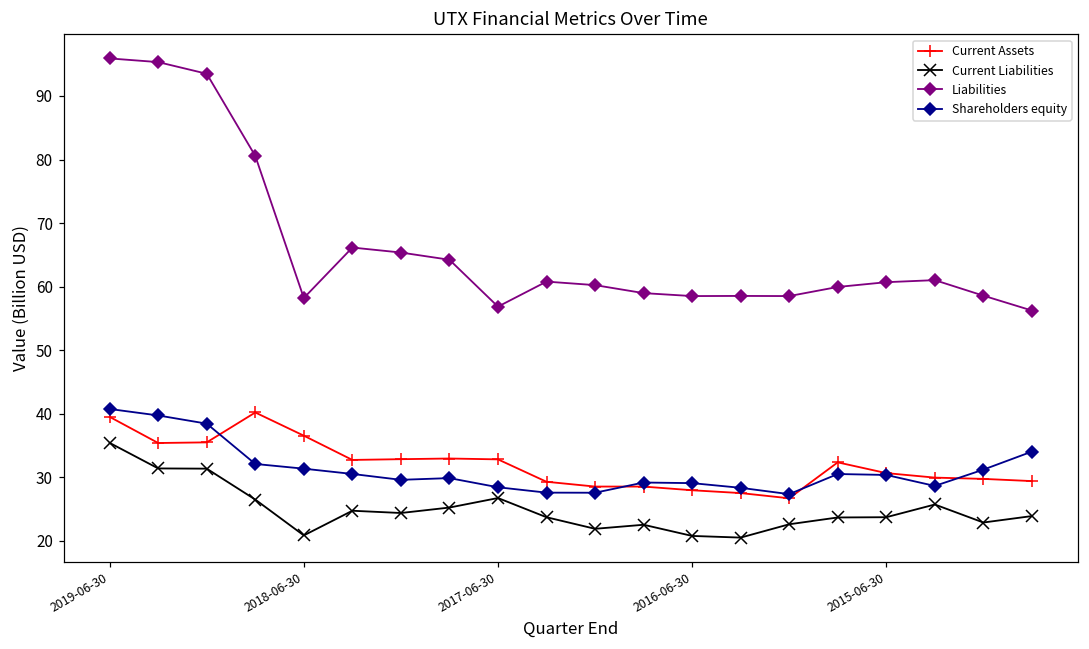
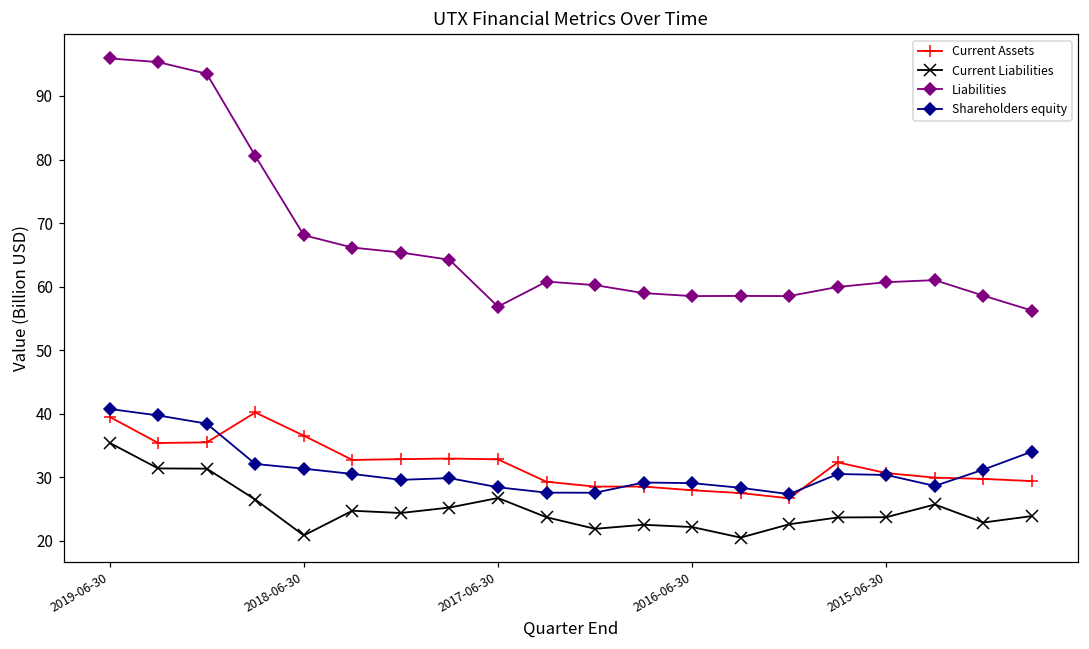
Liabilities, 2018-06-30: 58 -> 68
Current Liabilities, 2016-06-30: 21 -> 22
